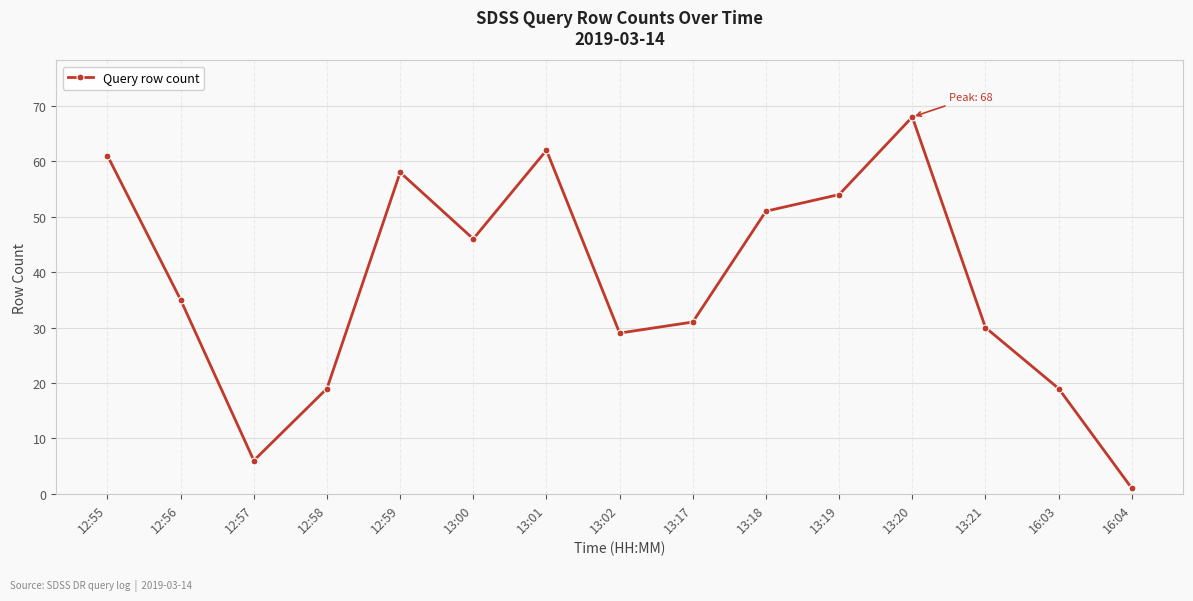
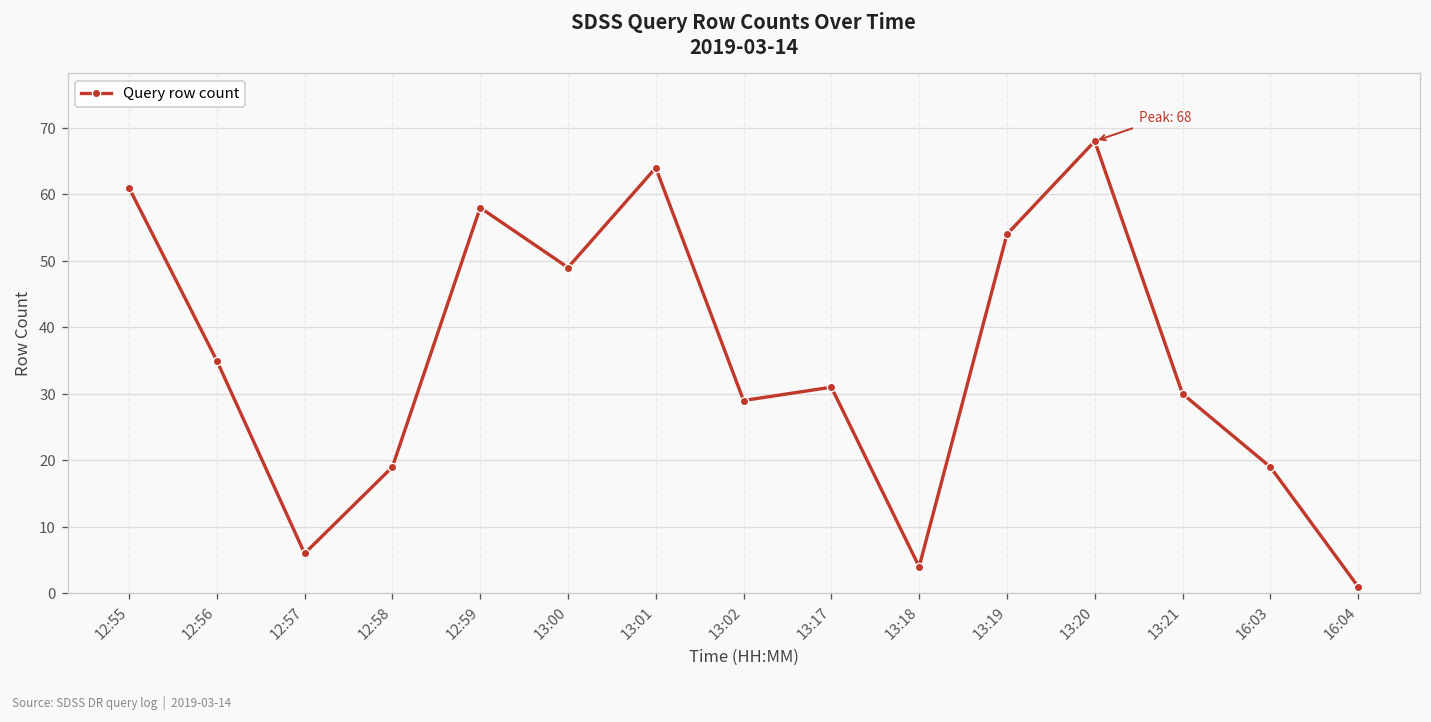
13:00: 46 -> 49
13:01: 62 -> 64
13:18: 51 -> 4
